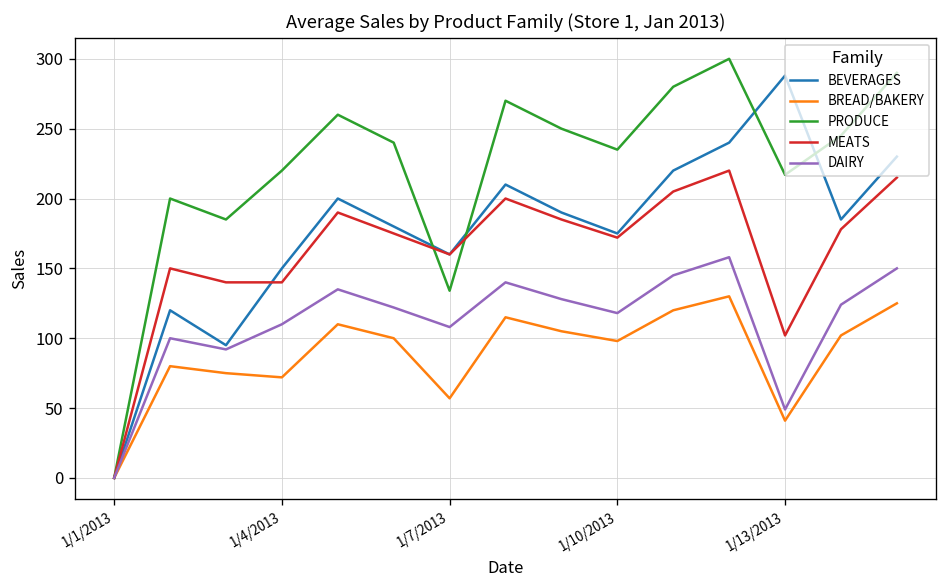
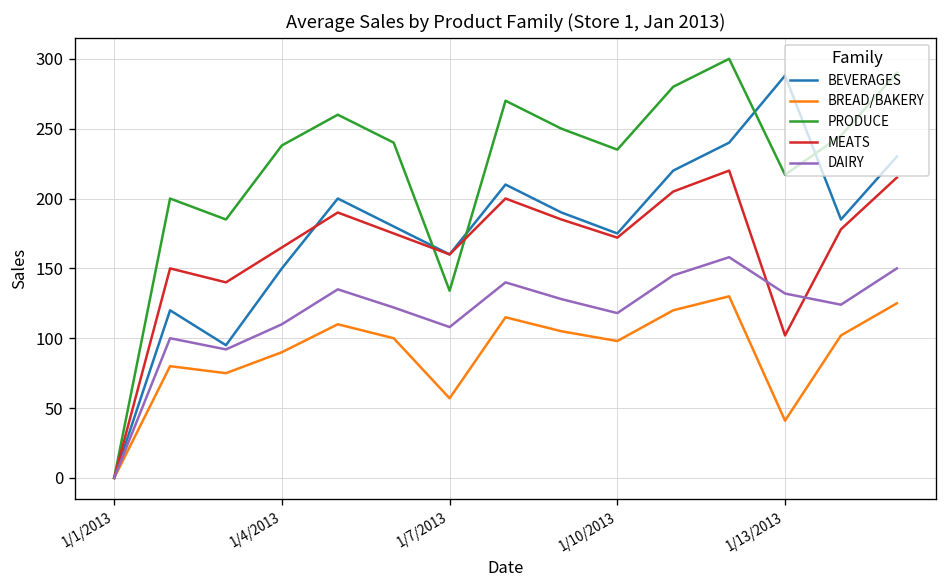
BREAD/BAKERY, 1/4/2013: 72 -> 90
PRODUCE, 1/4/2013: 220 -> 238
MEATS, 1/4/2013: 140 -> 165
DAIRY, 1/13/2013: 49 -> 132
